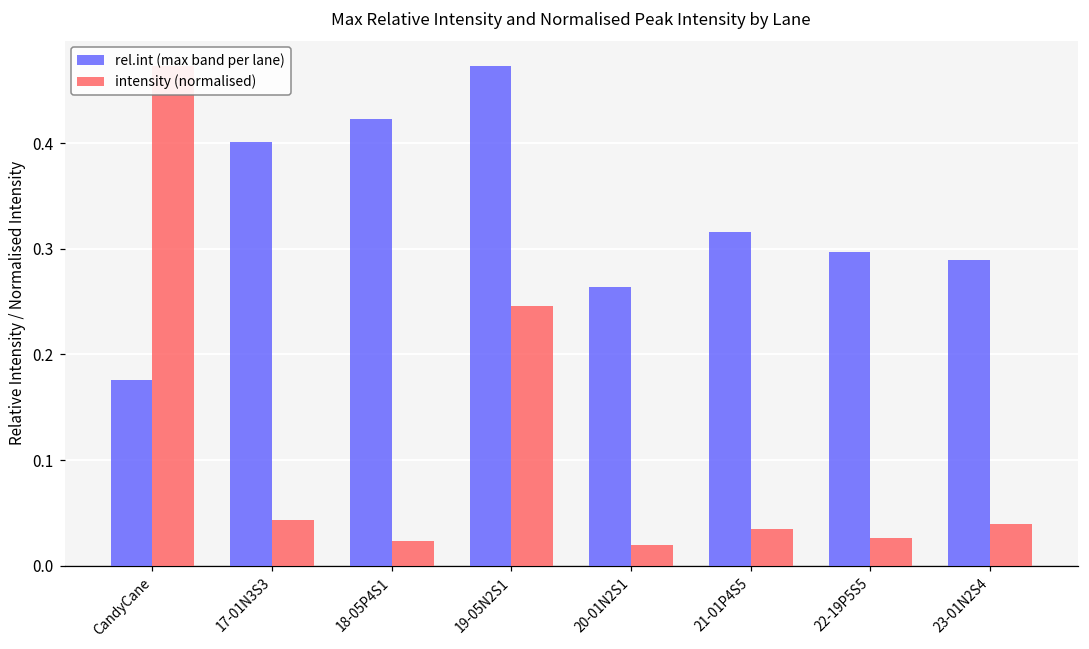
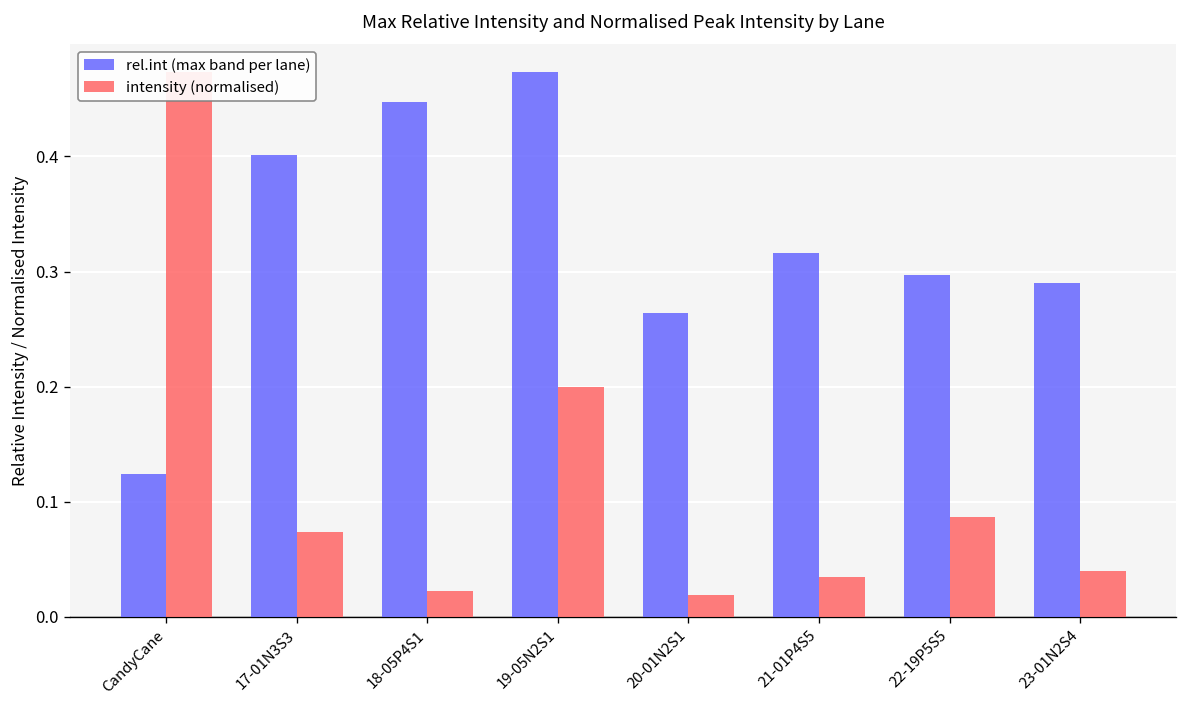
rel.int (max band per lane), CandyCane: 0.18 -> 0.12
intensity (normalised), 17-01N3S3: 0.04 -> 0.07
rel.int (max band per lane), 18-05P4S1: 0.42 -> 0.45
intensity (normalised), 19-05N2S1: 0.25 -> 0.20
intensity (normalised), 22-19P5S5: 0.03 -> 0.09
